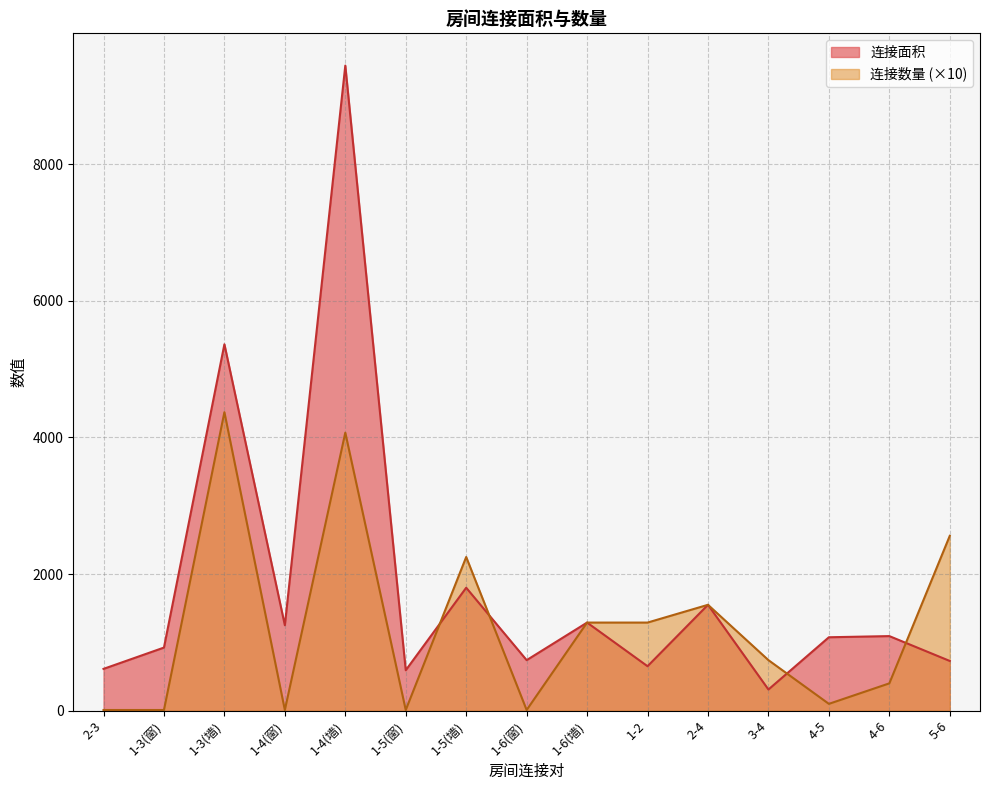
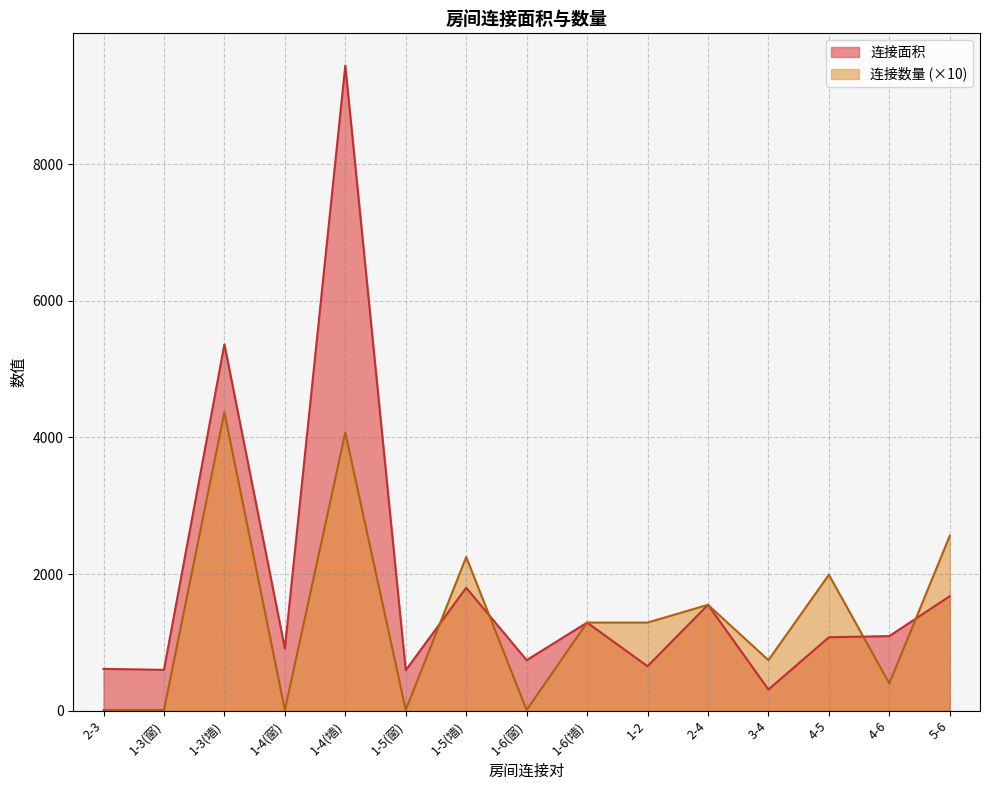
连接面积, 1-3(窗): 900 -> 600
连接面积, 1-4(窗): 1300 -> 900
连接数量 (×10), 4-5: 100 -> 2000
连接面积, 5-6: 700 -> 1700
